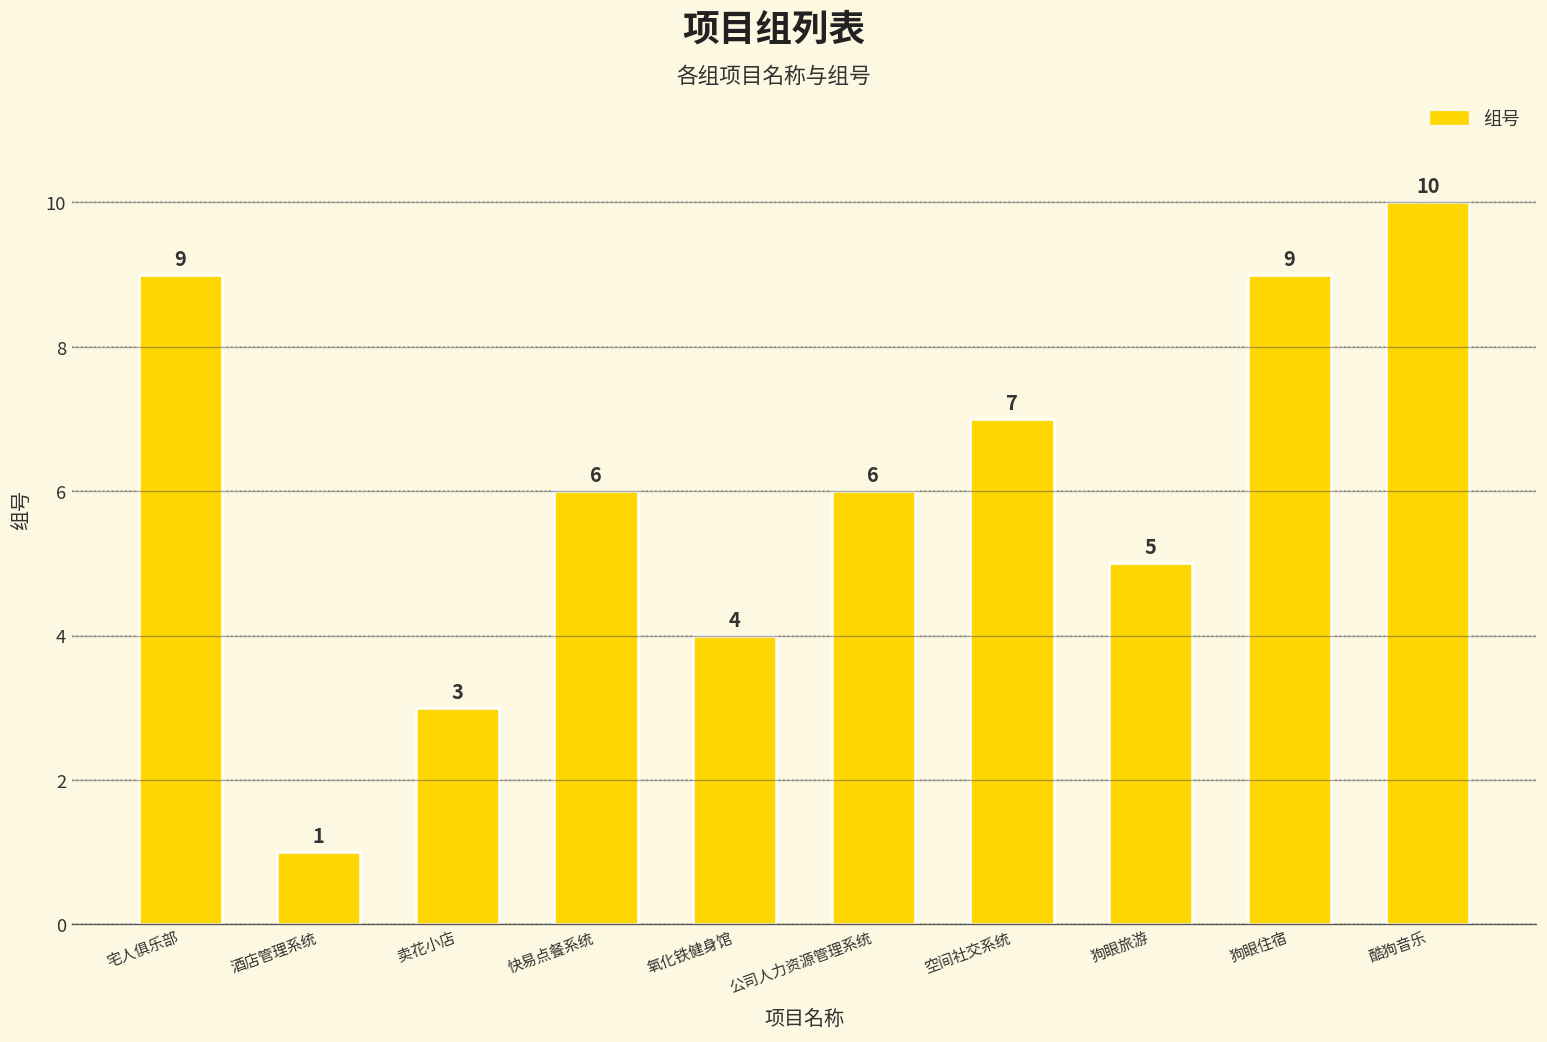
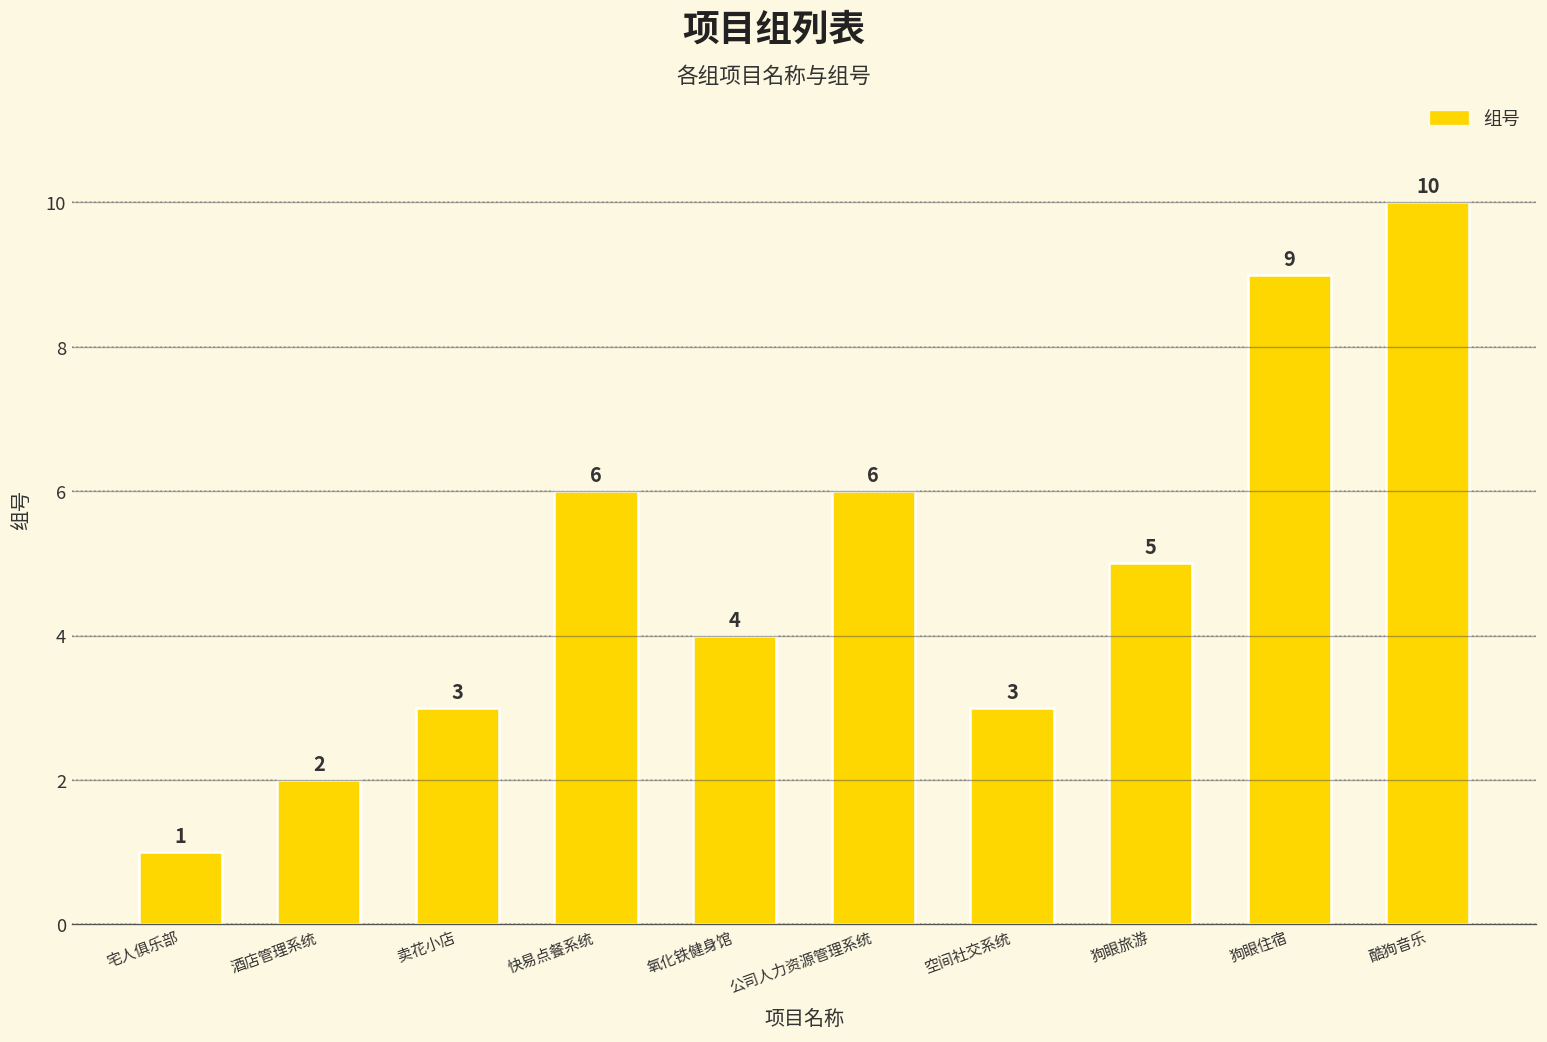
宅人俱乐部: 9 -> 1
酒店管理系统: 1 -> 2
空间社交系统: 7 -> 3
